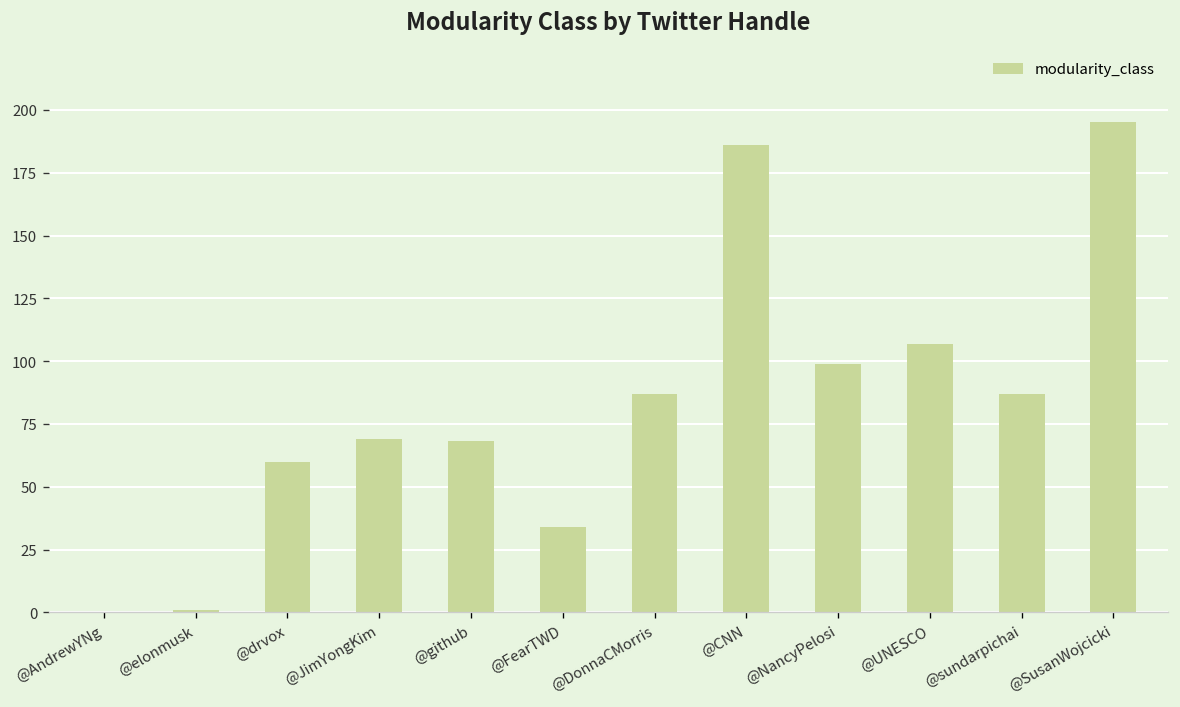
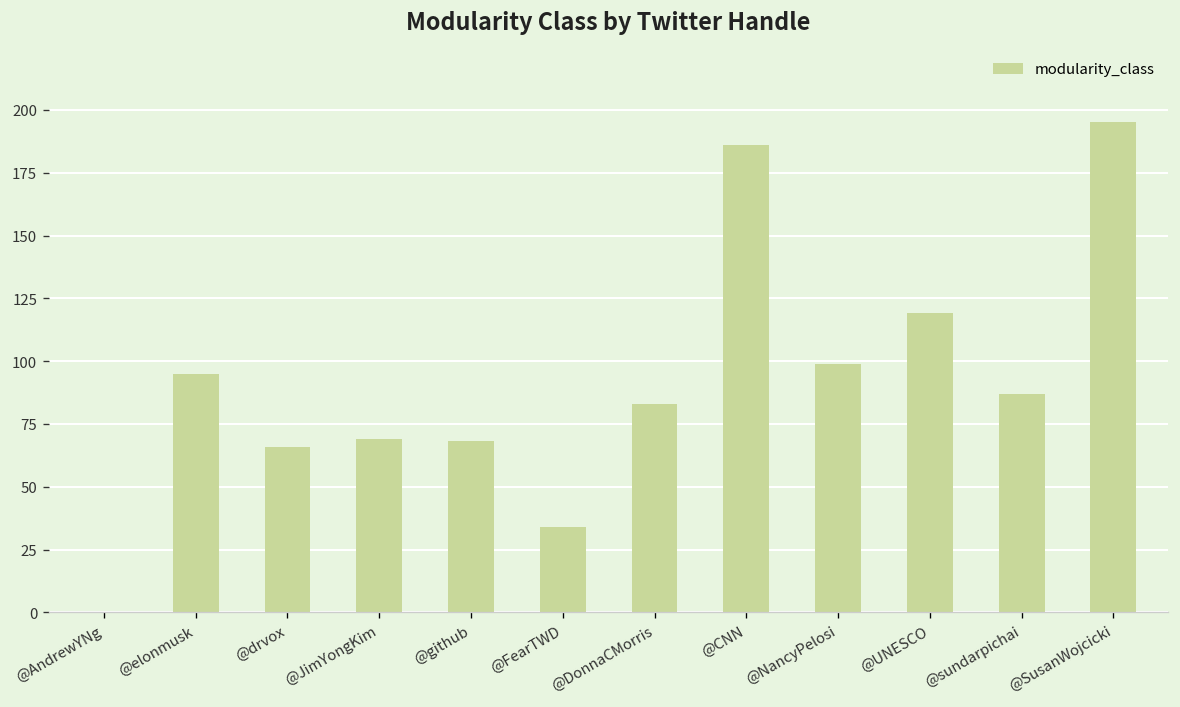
@elonmusk: 1 -> 95
@drvox: 60 -> 66
@DonnaCMorris: 87 -> 83
@UNESCO: 107 -> 119
